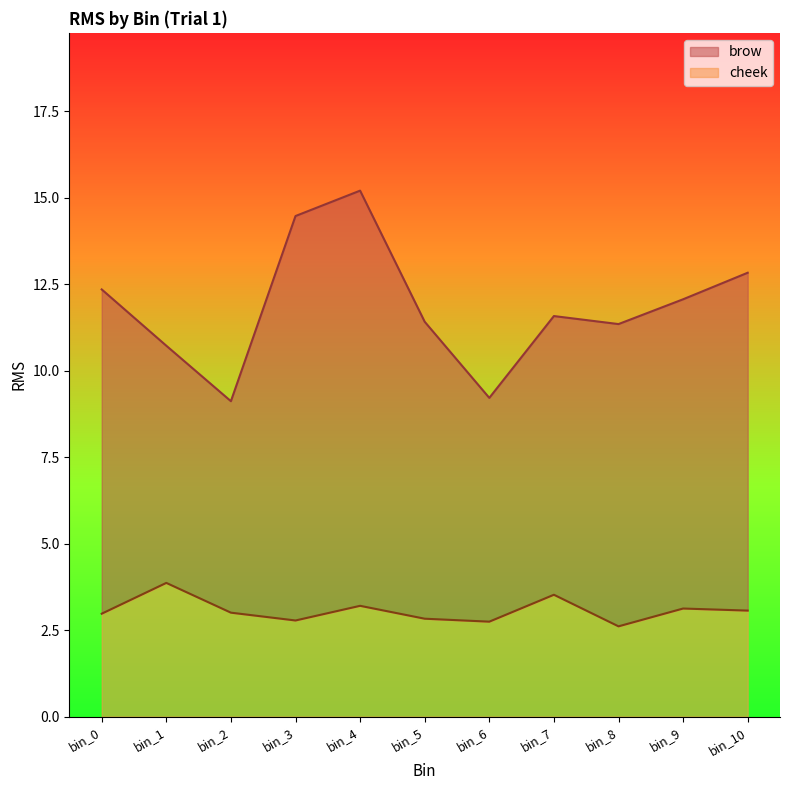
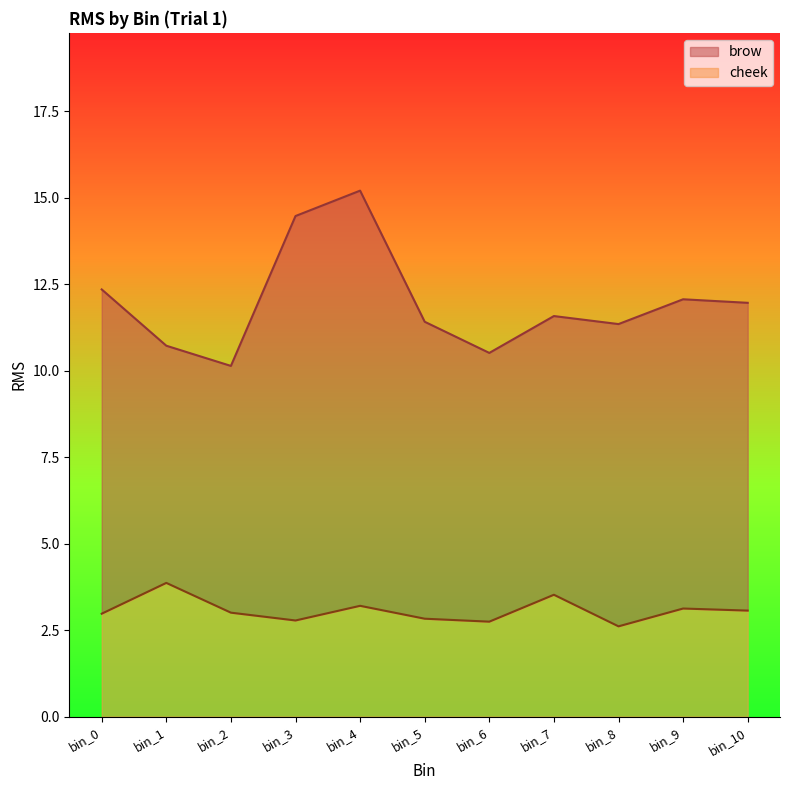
brow, bin_2: 9.1 -> 10.1
brow, bin_6: 9.2 -> 10.5
brow, bin_10: 12.8 -> 12.0
